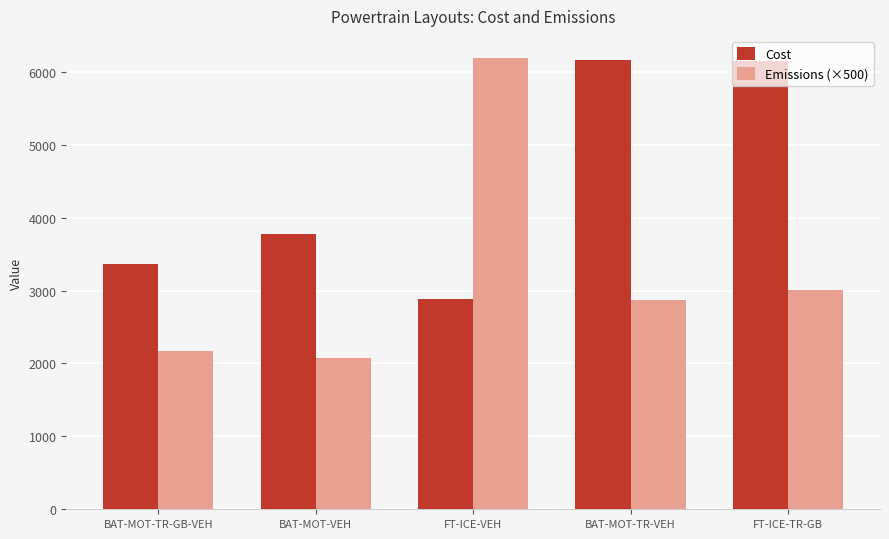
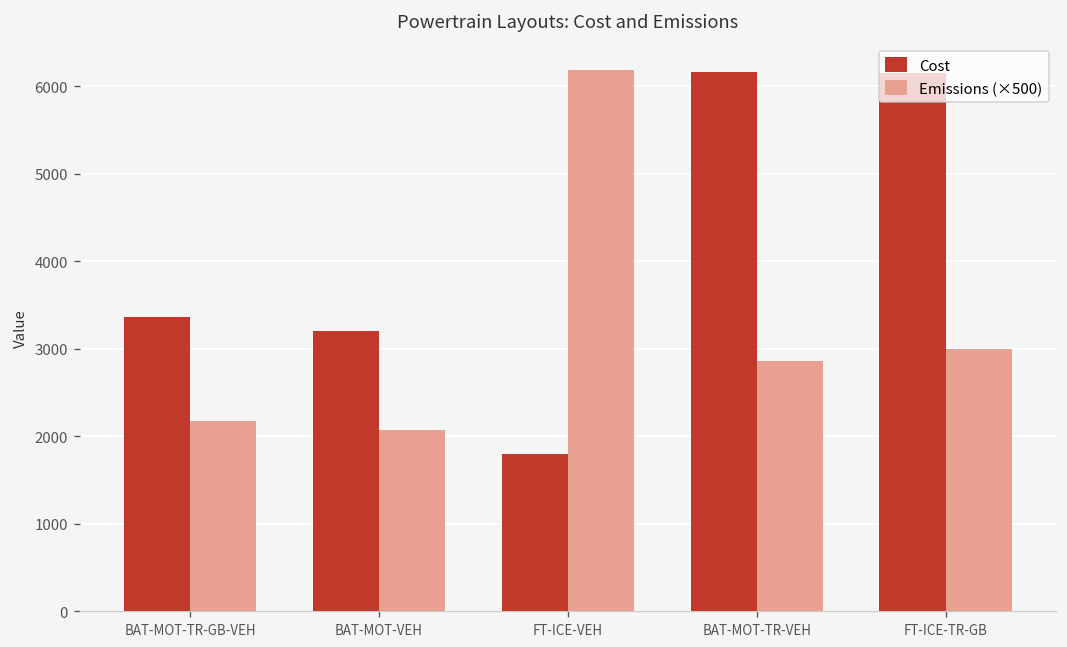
Cost, BAT-MOT-VEH: 3800 -> 3200
Cost, FT-ICE-VEH: 2900 -> 1800
